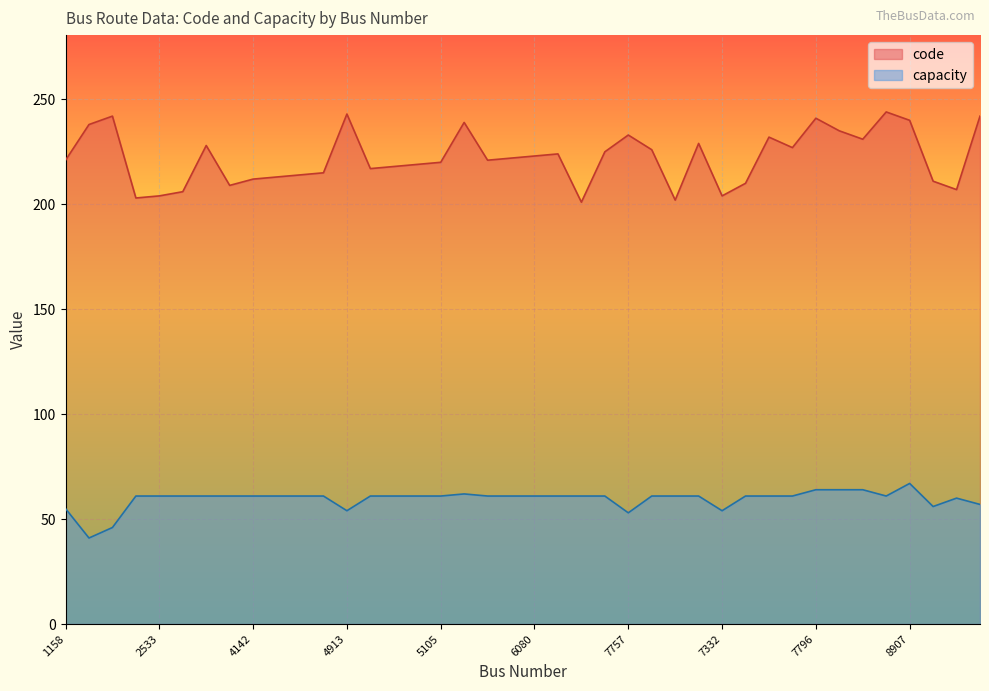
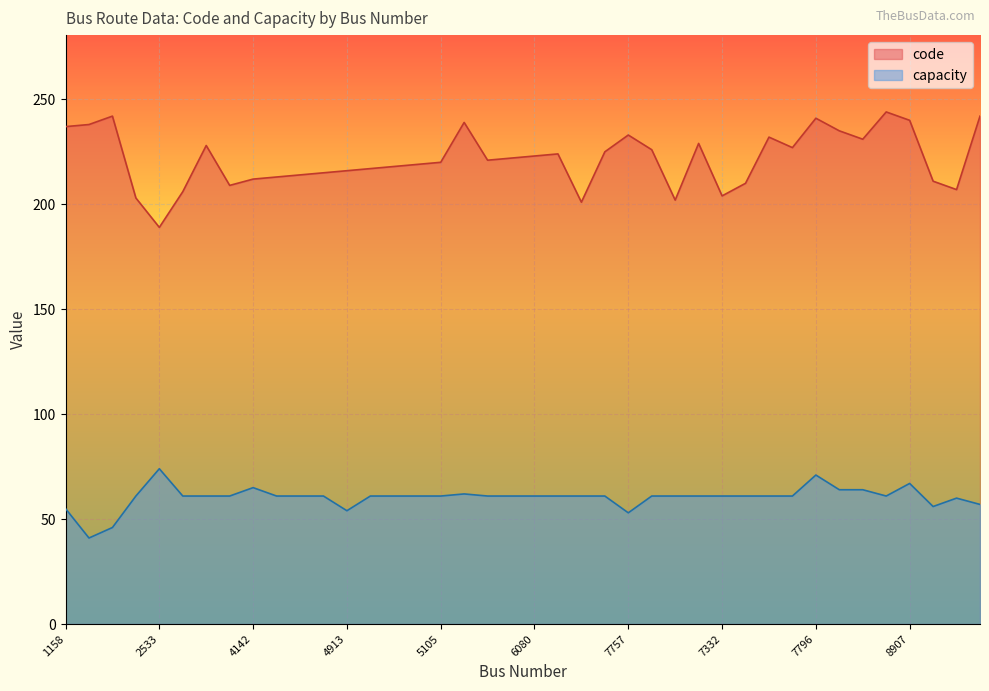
code, 1158: 221 -> 237
code, 2533: 204 -> 189
capacity, 2533: 61 -> 74
capacity, 4142: 61 -> 65
code, 4913: 243 -> 216
capacity, 7332: 54 -> 61
capacity, 7796: 64 -> 71
